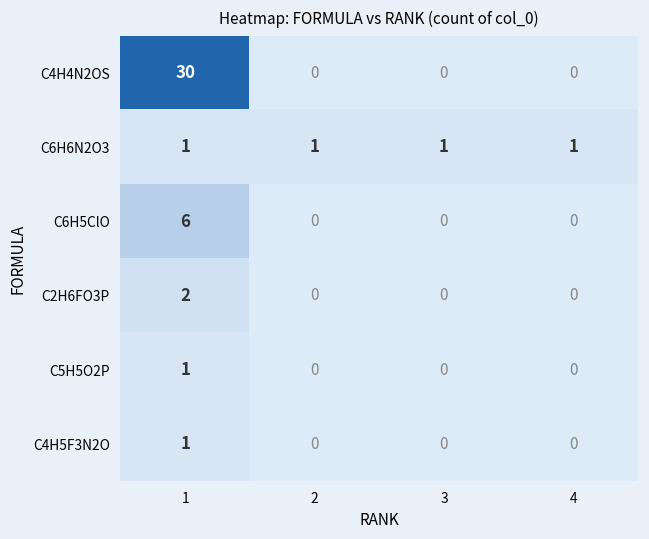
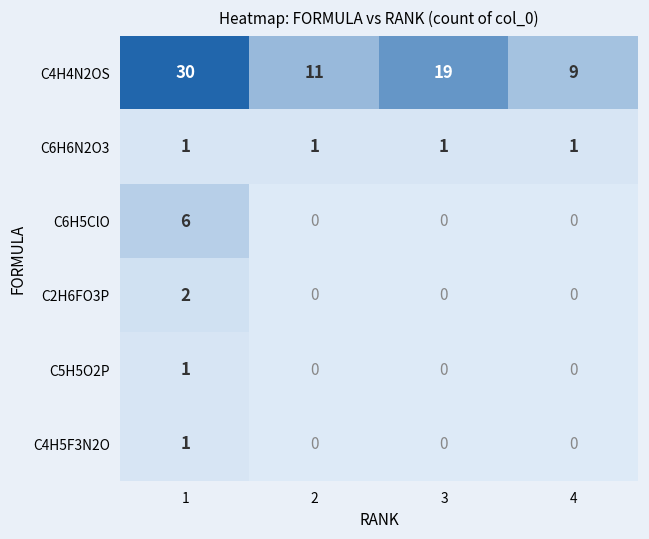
C4H4N2OS, 2: 0 -> 11
C4H4N2OS, 3: 0 -> 19
C4H4N2OS, 4: 0 -> 9
